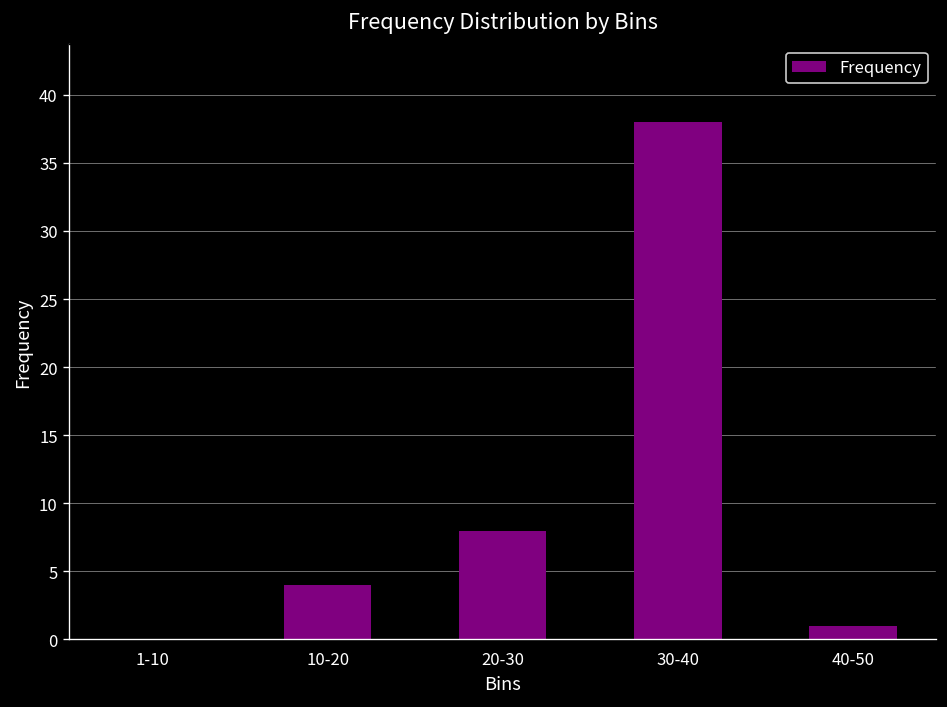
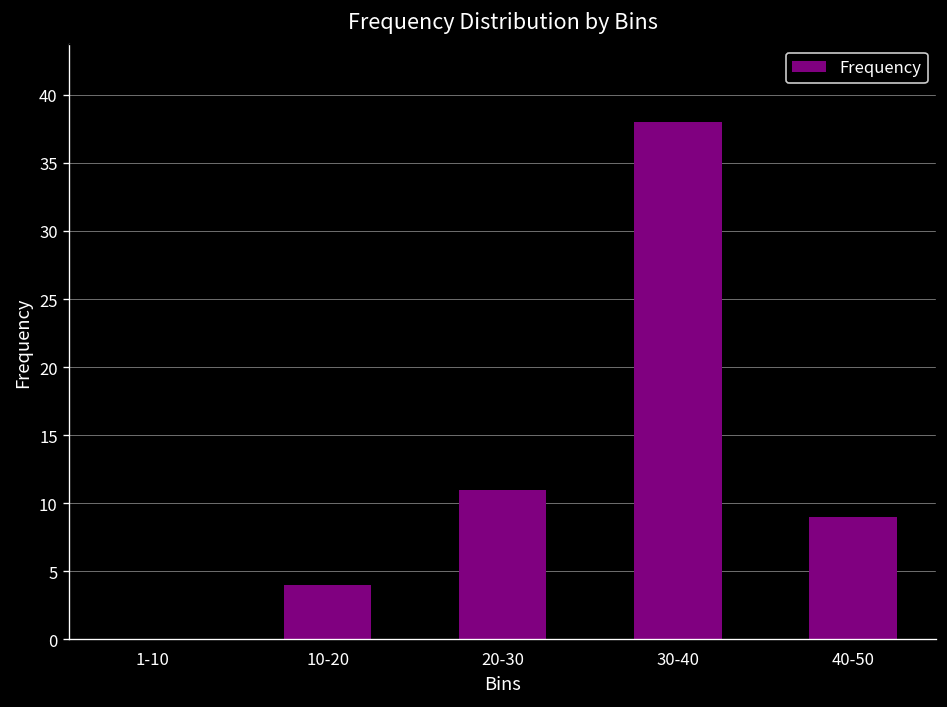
20-30: 8 -> 11
40-50: 1 -> 9
